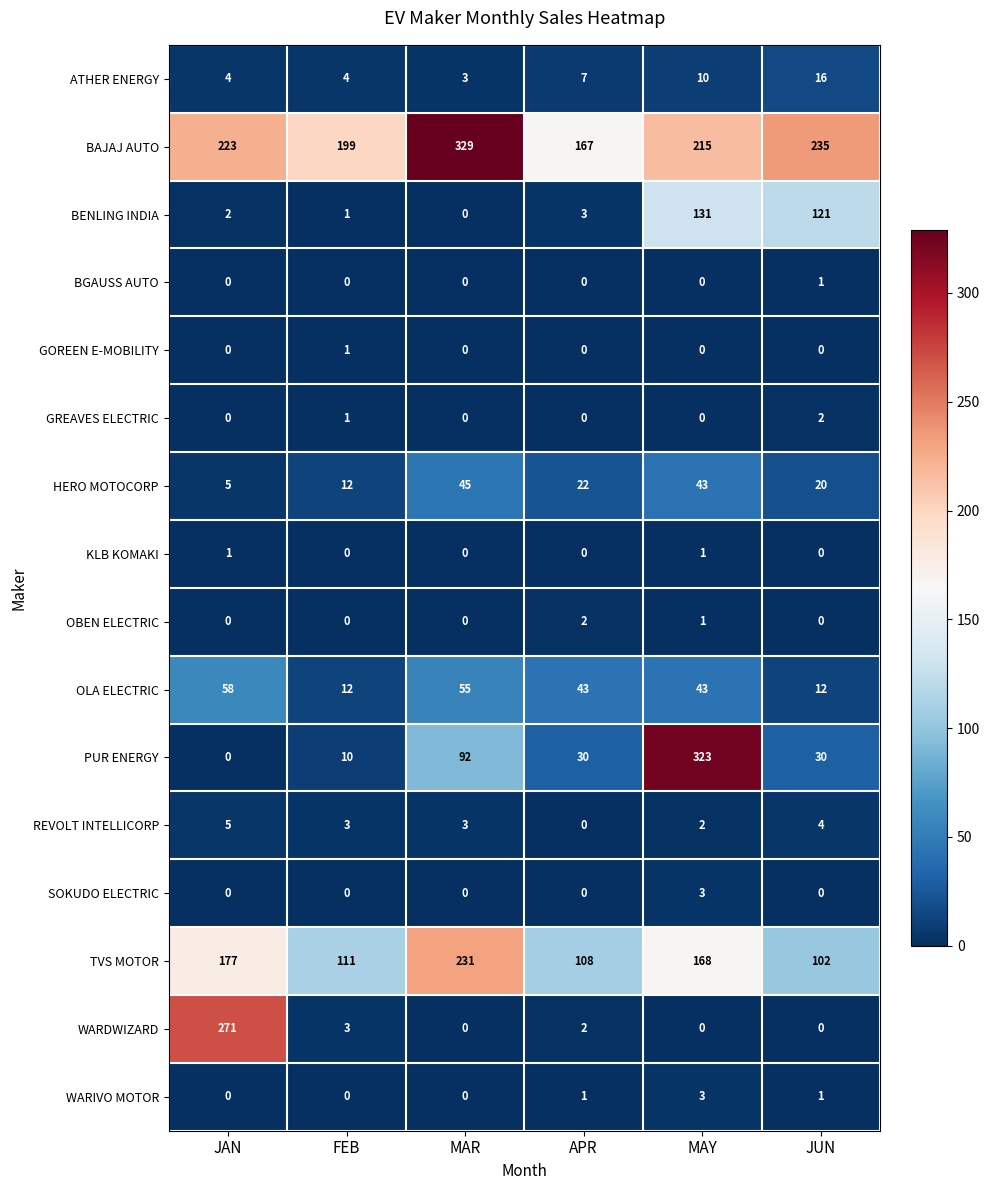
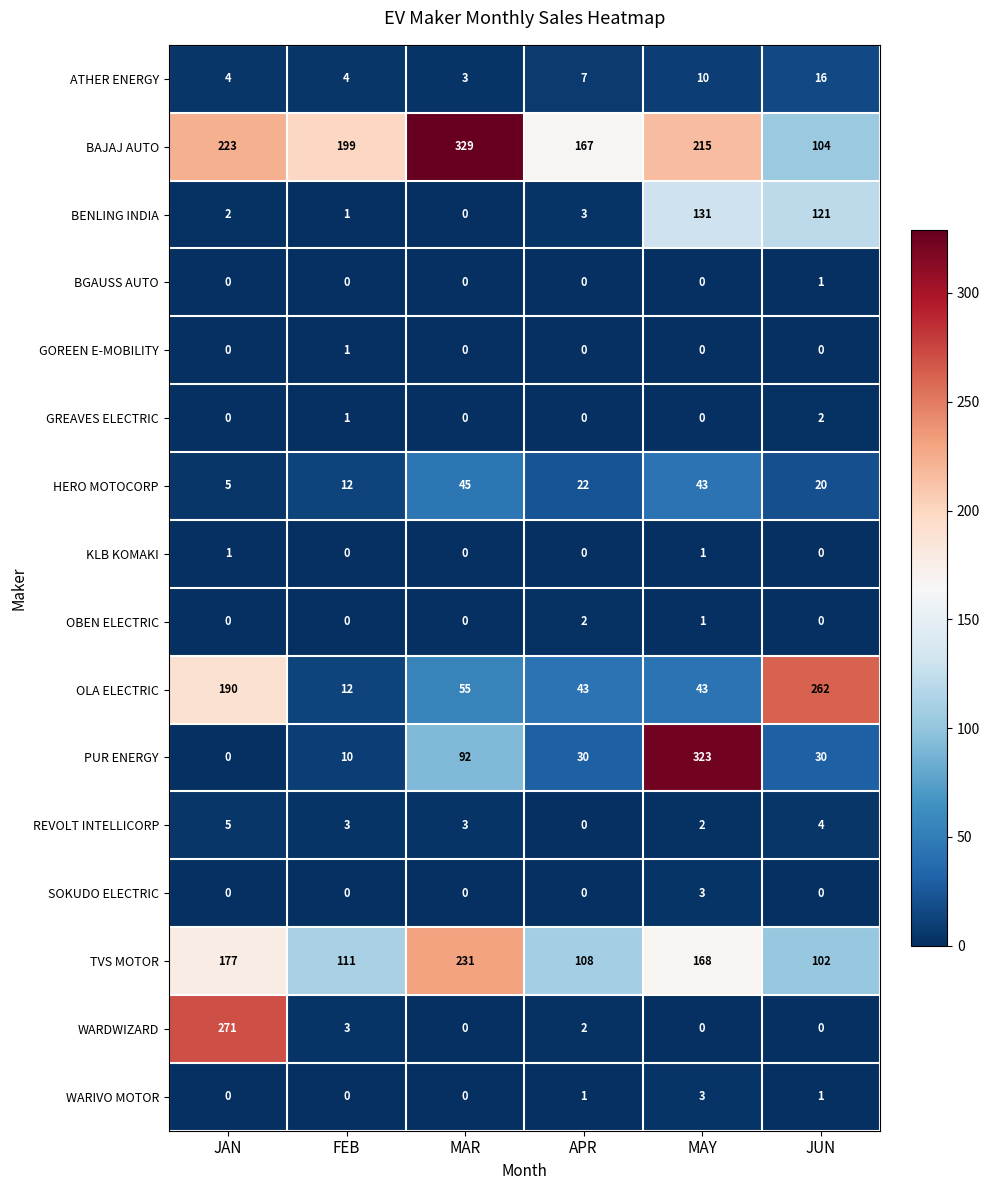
BAJAJ AUTO, JUN: 235 -> 104
OLA ELECTRIC, JAN: 58 -> 190
OLA ELECTRIC, JUN: 12 -> 262
